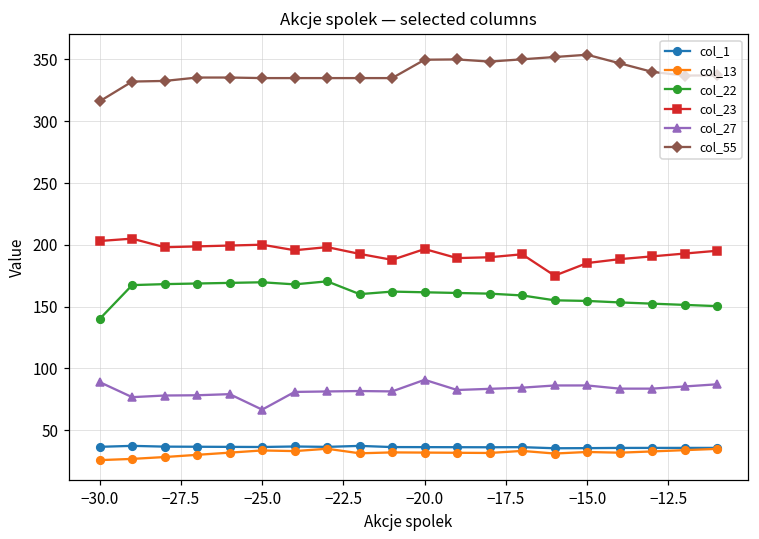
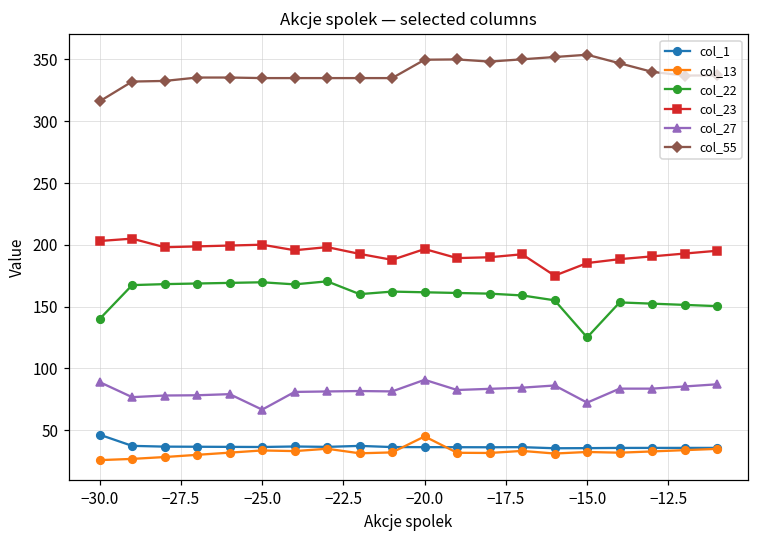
col_1, −30.0: 37 -> 46
col_13, −20.0: 32 -> 45
col_22, −15.0: 155 -> 125
col_27, −15.0: 86 -> 72
